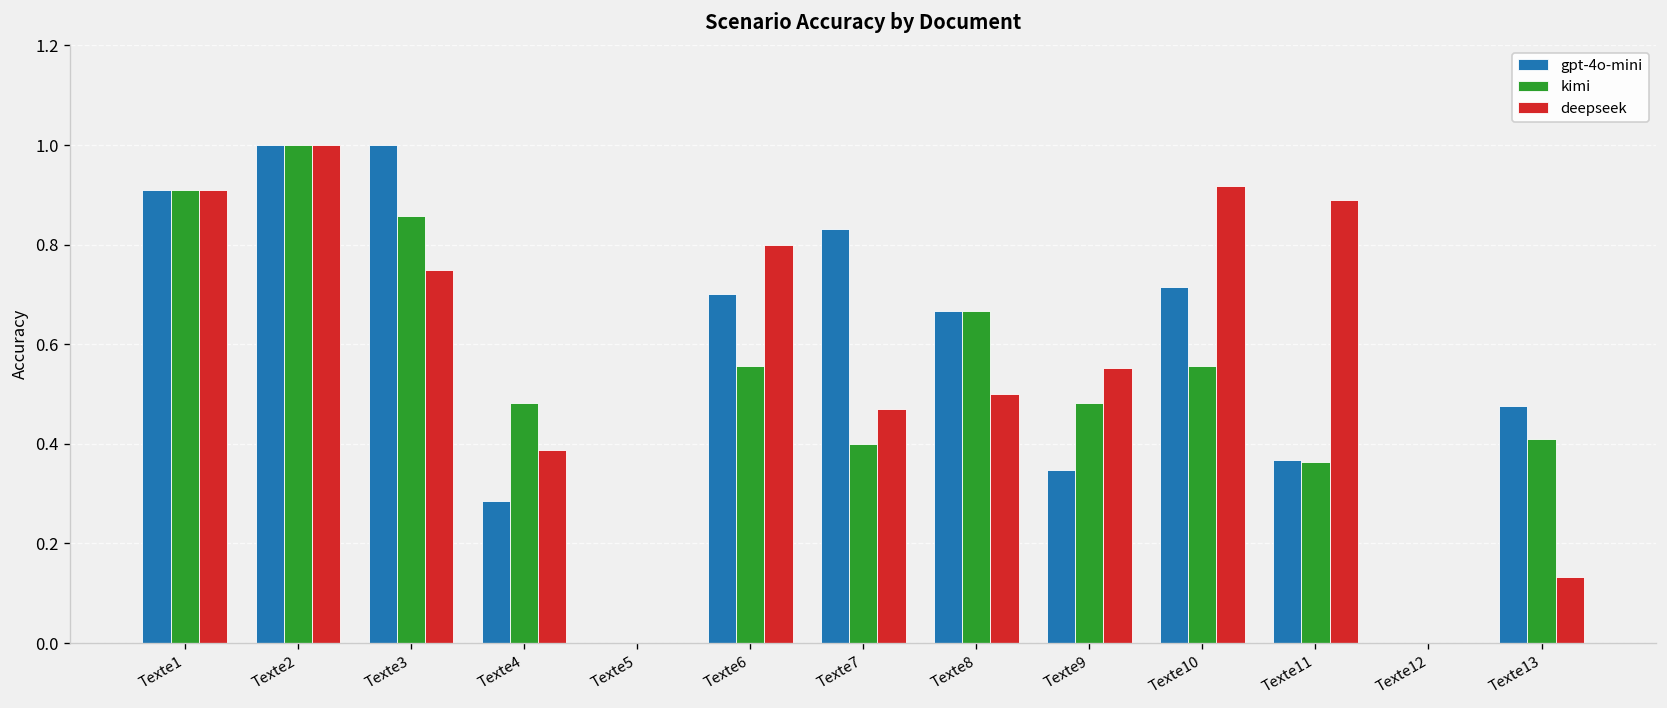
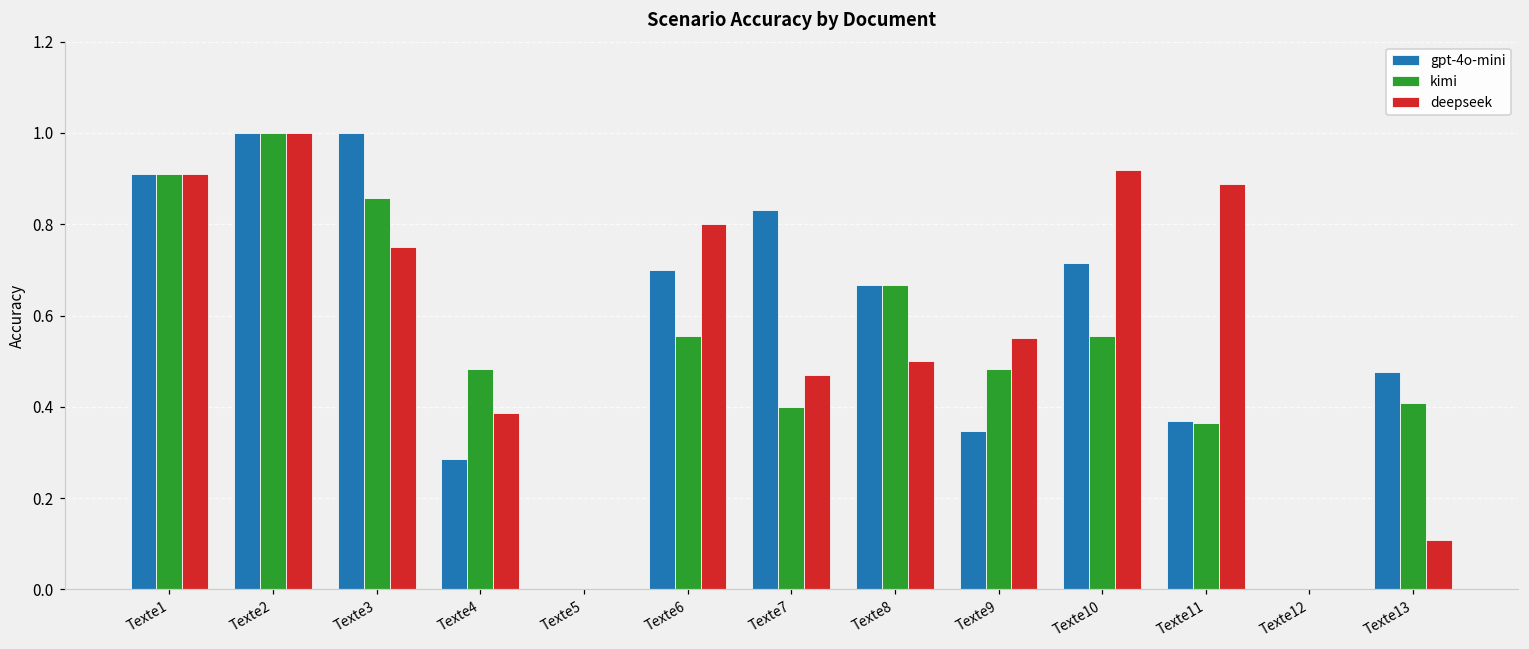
deepseek, Texte13: 0.13 -> 0.11
